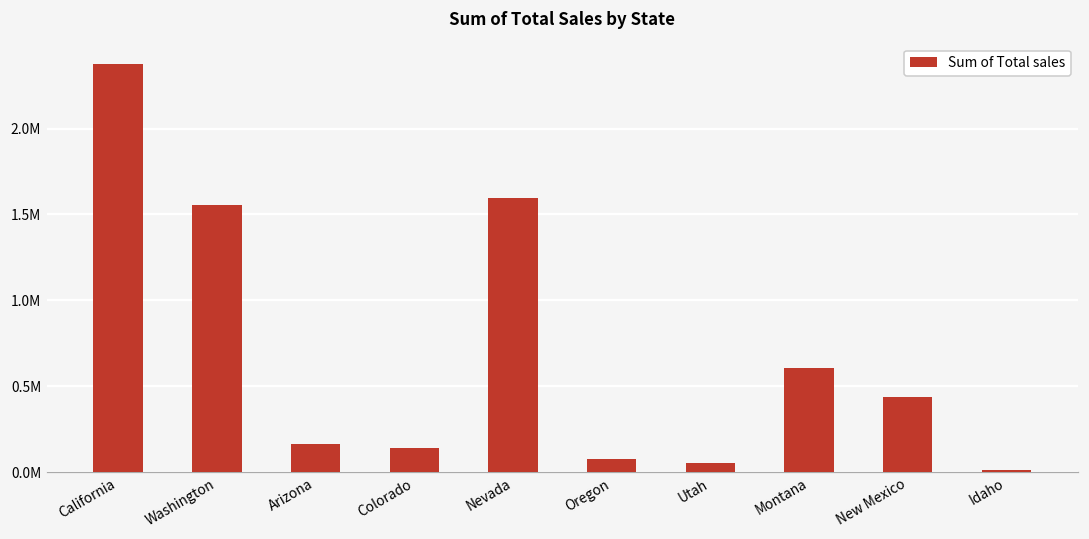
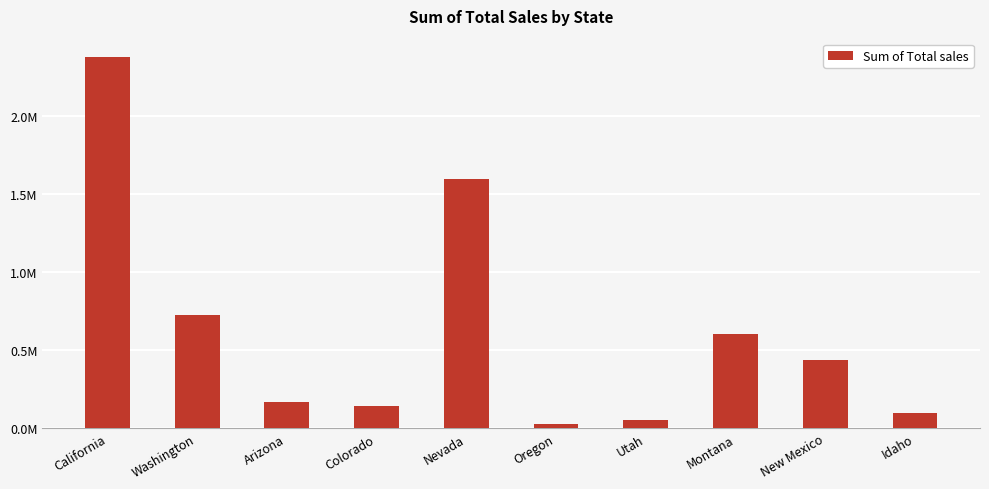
Washington: 1550000 -> 730000
Oregon: 80000 -> 30000
Idaho: 10000 -> 100000
